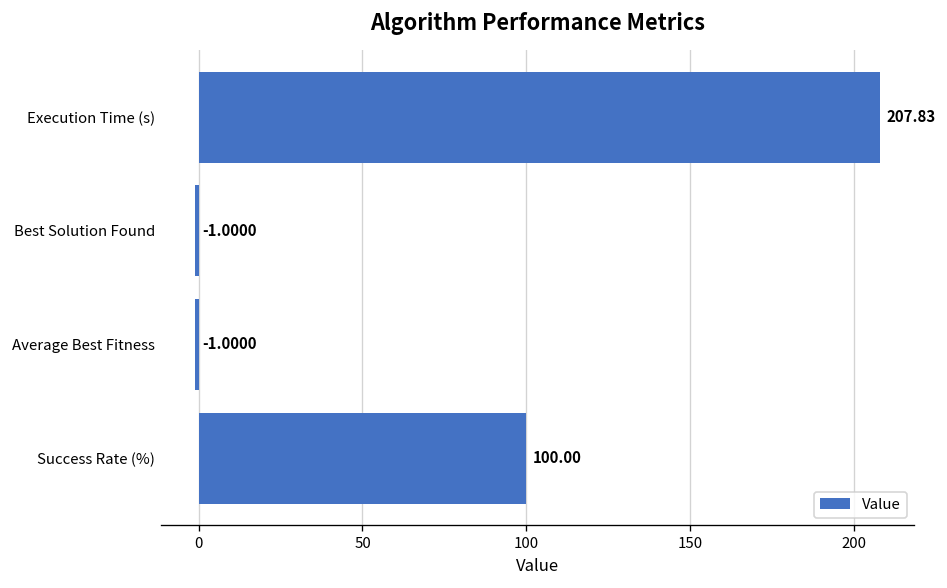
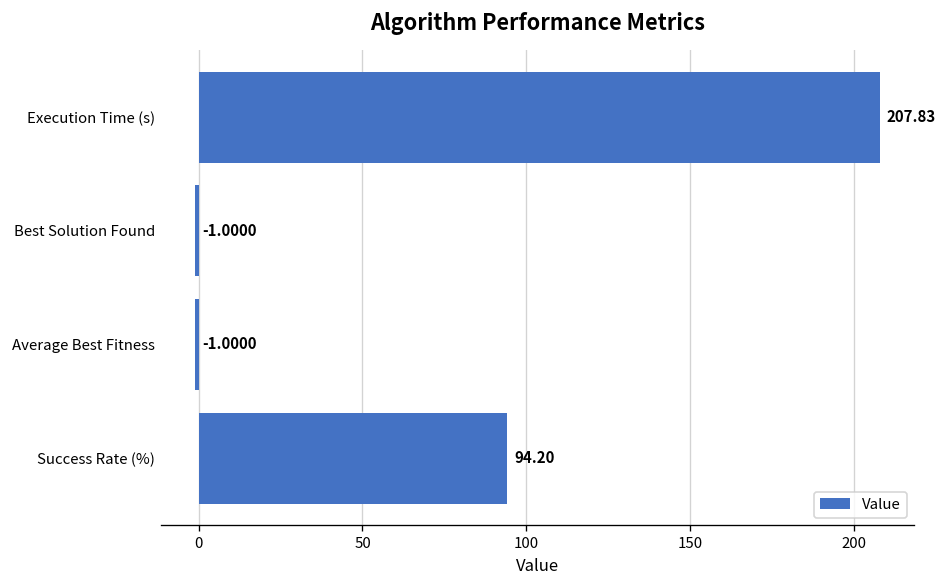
Success Rate (%): 100.00 -> 94.20
